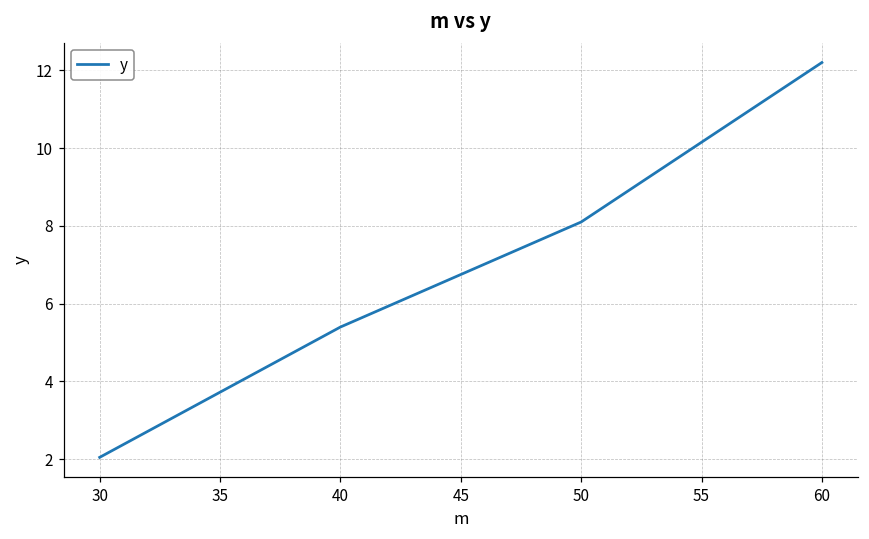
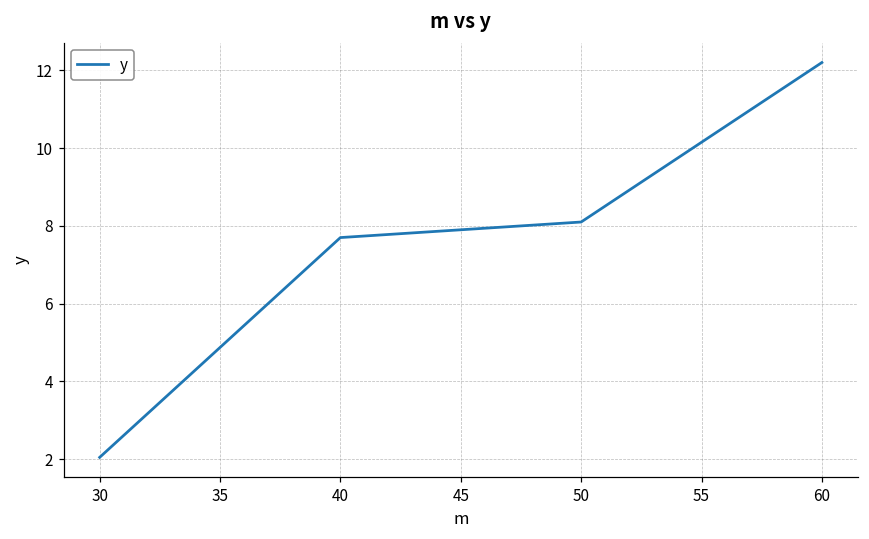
40: 5.4 -> 7.7
